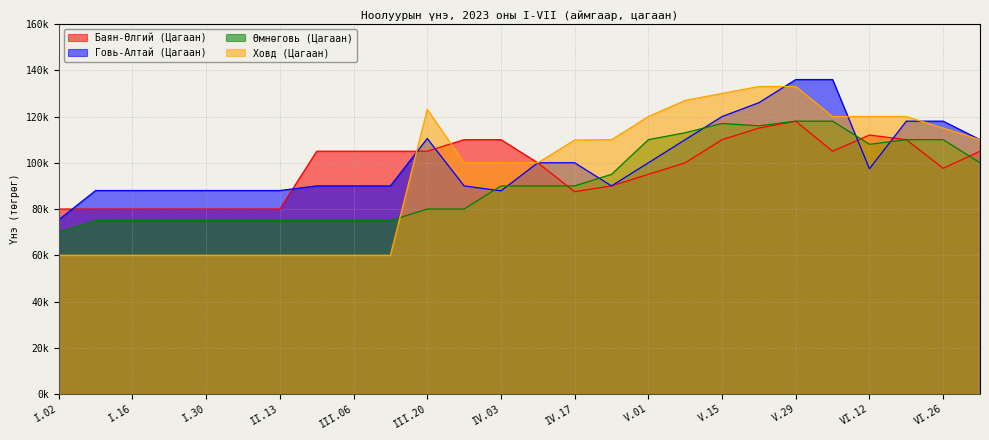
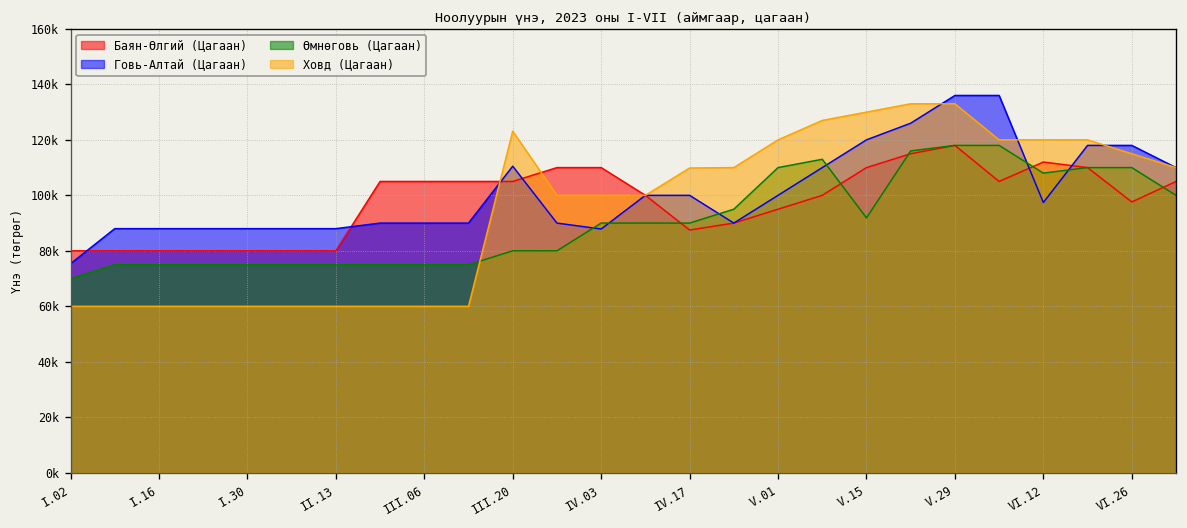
Өмнөговь (Цагаан), V.15: 117000 -> 92000
